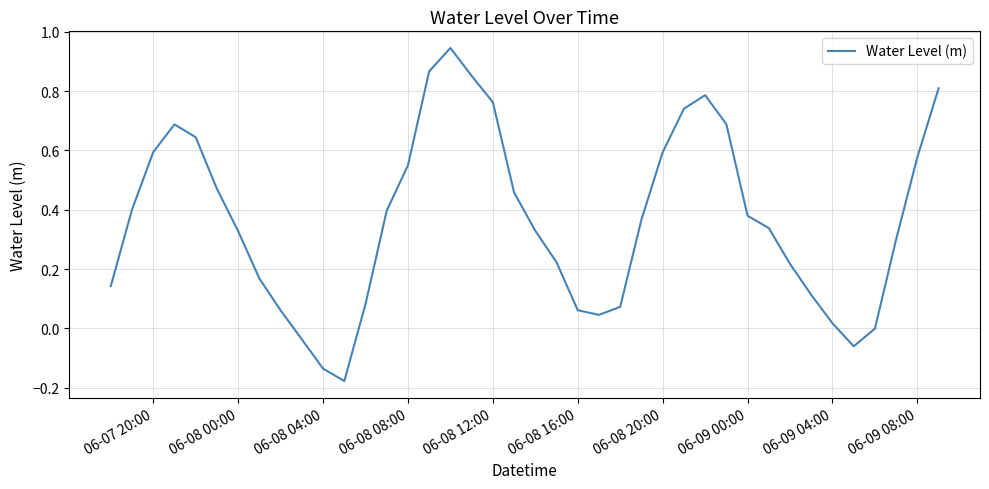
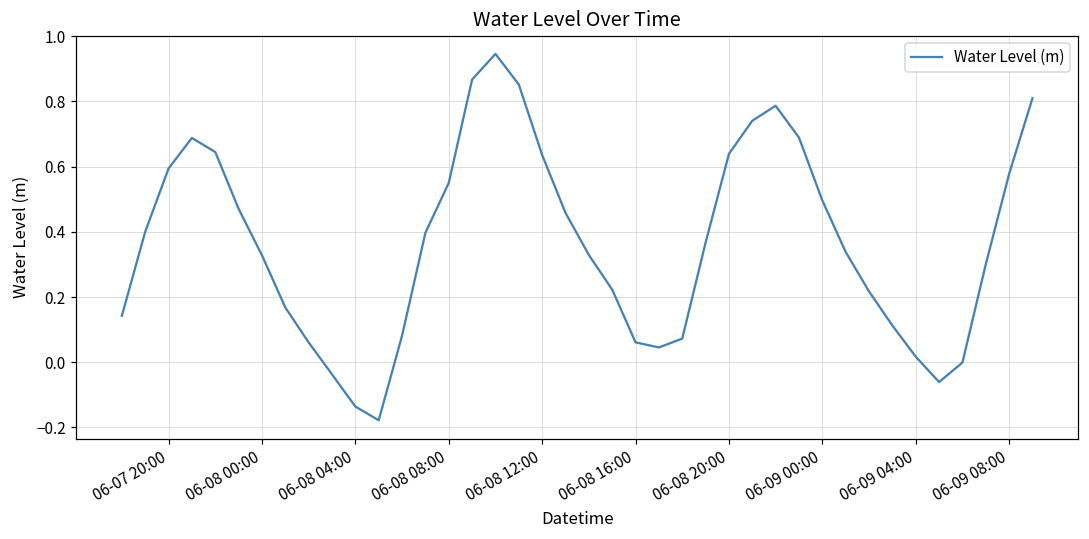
06-08 12:00: 0.76 -> 0.64
06-08 20:00: 0.59 -> 0.64
06-09 00:00: 0.38 -> 0.50
